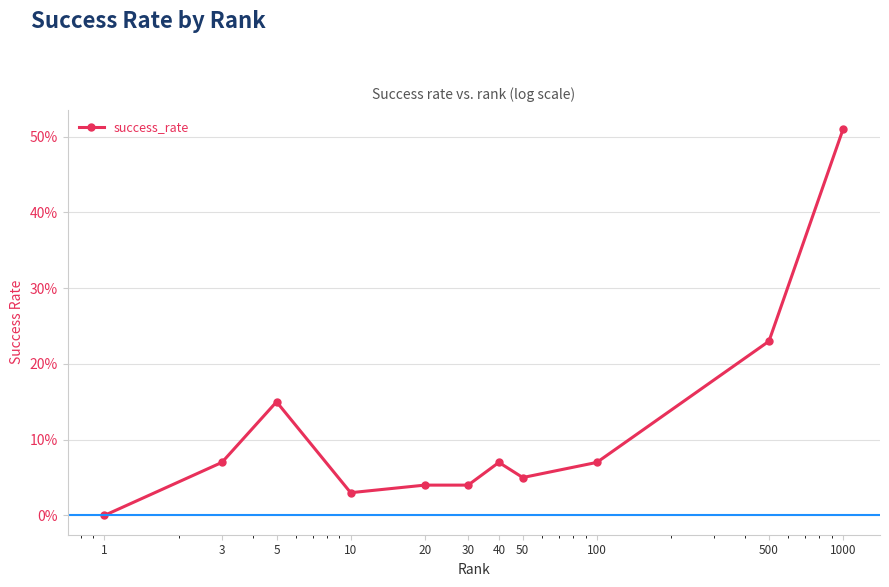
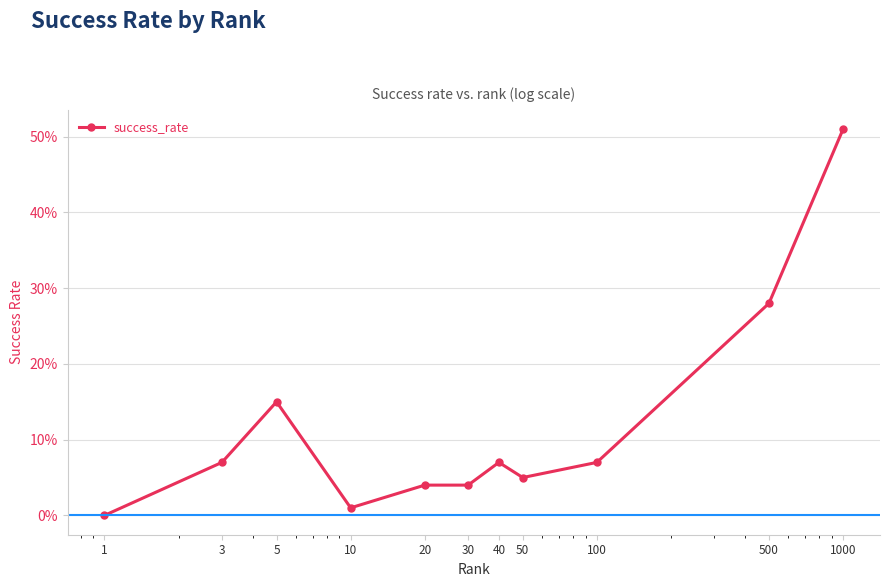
10: 3% -> 1%
500: 23% -> 28%
